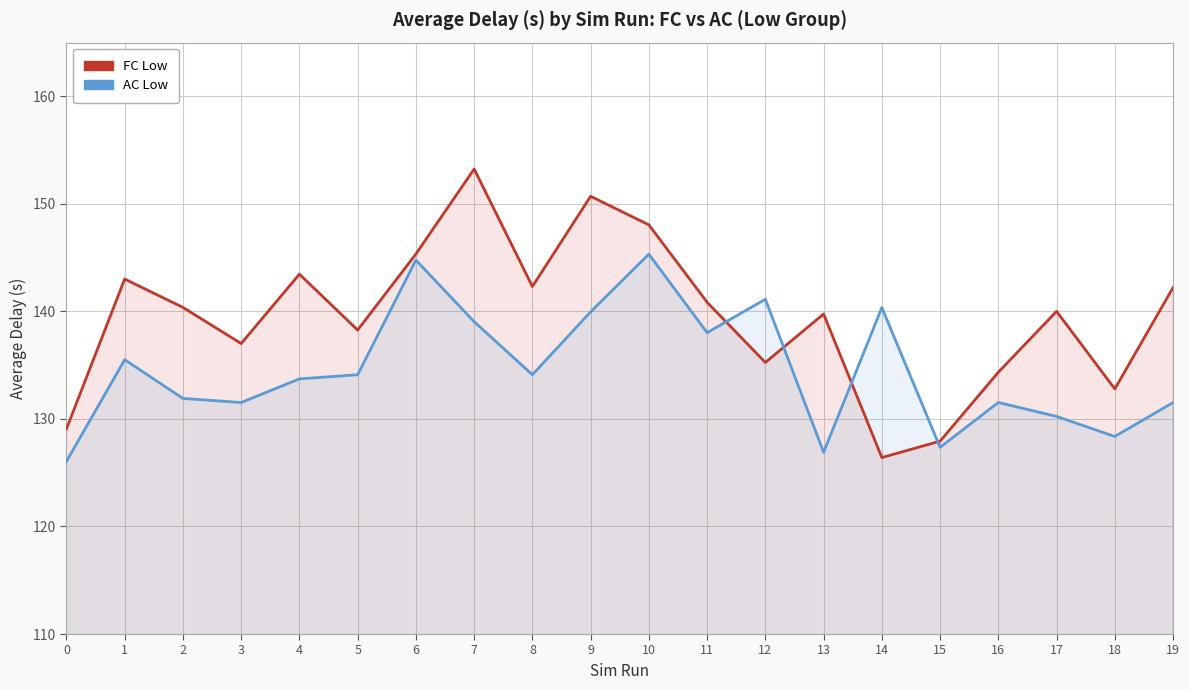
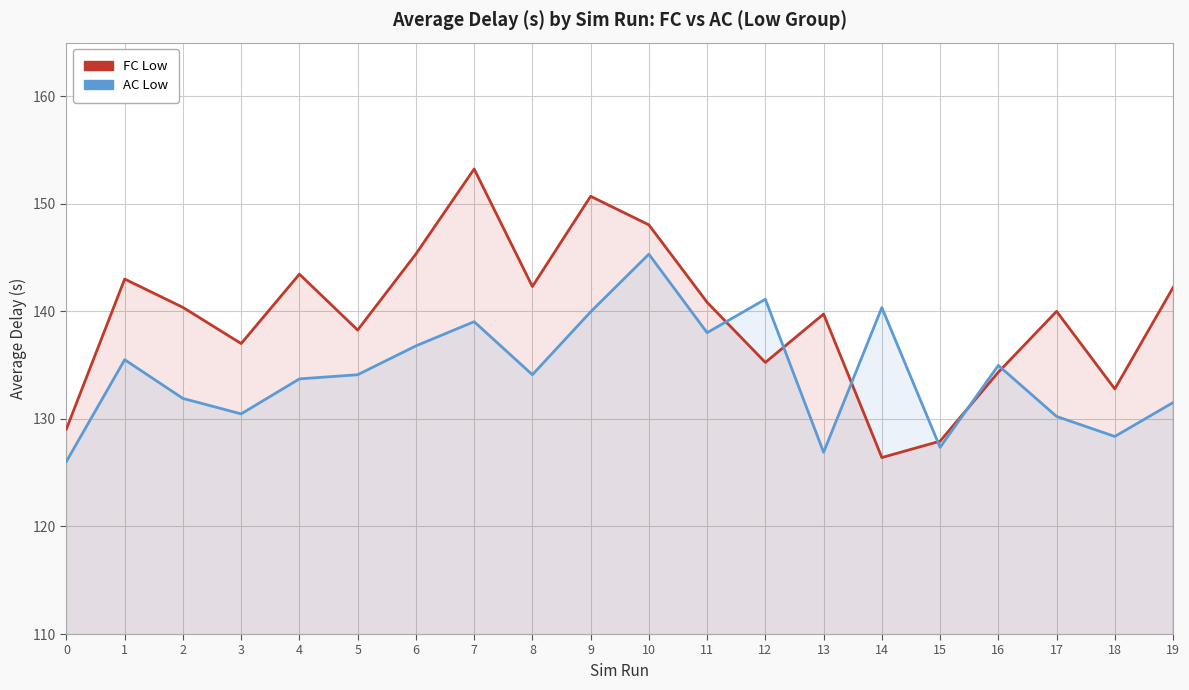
AC Low, 3: 131.5 -> 130.5
AC Low, 6: 144.8 -> 136.8
AC Low, 16: 131.5 -> 135.0
